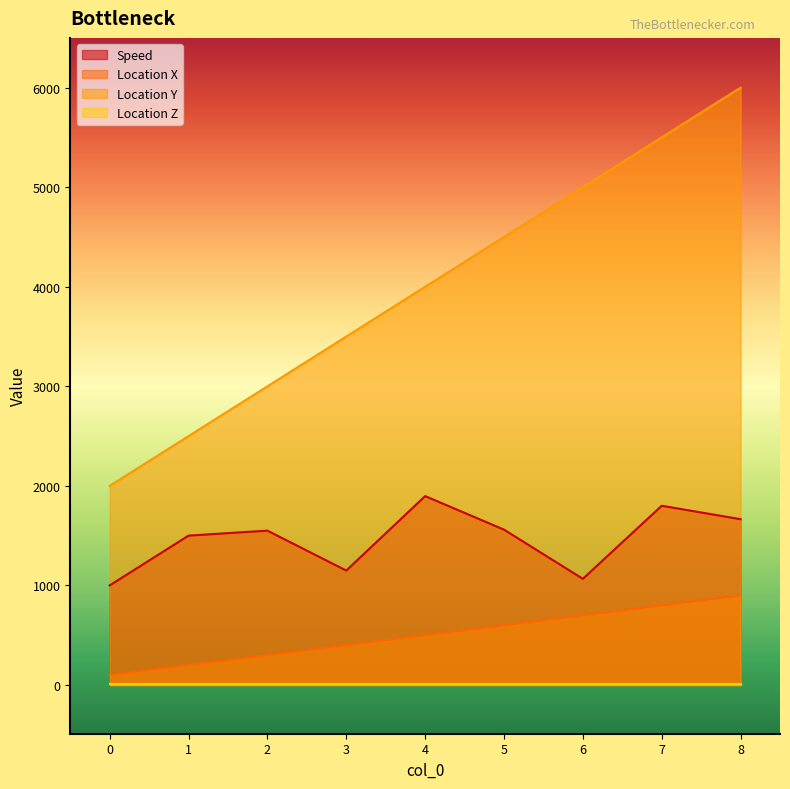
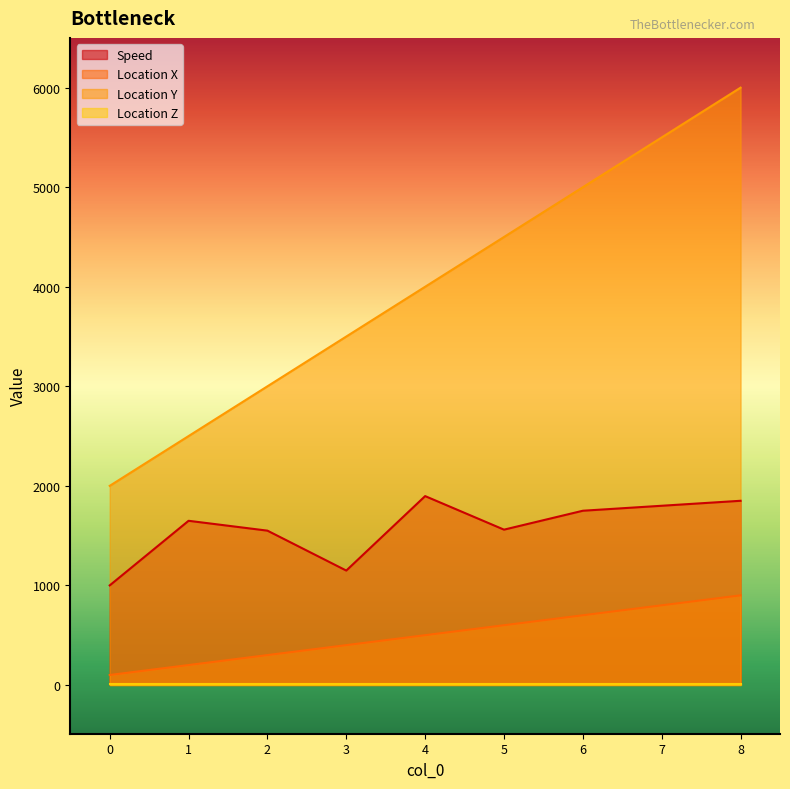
Speed, 1: 1500 -> 1600
Speed, 6: 1100 -> 1800
Speed, 8: 1700 -> 1900
